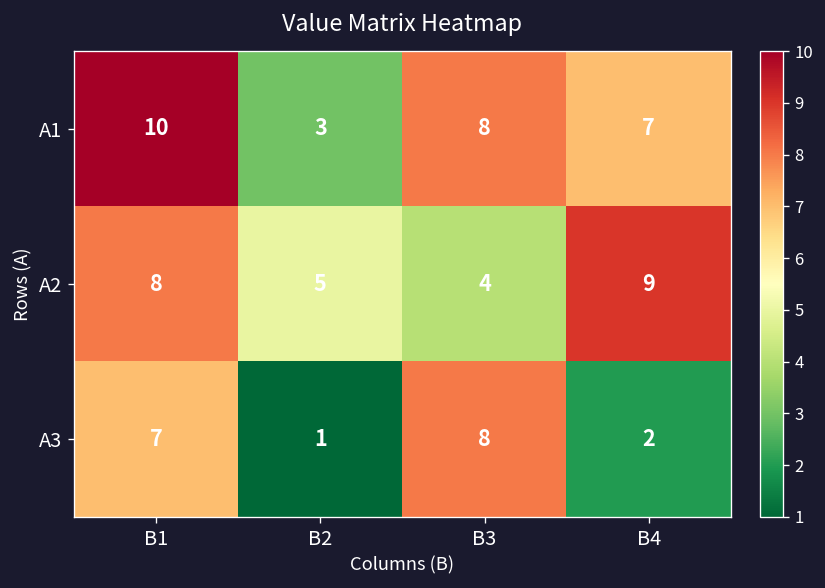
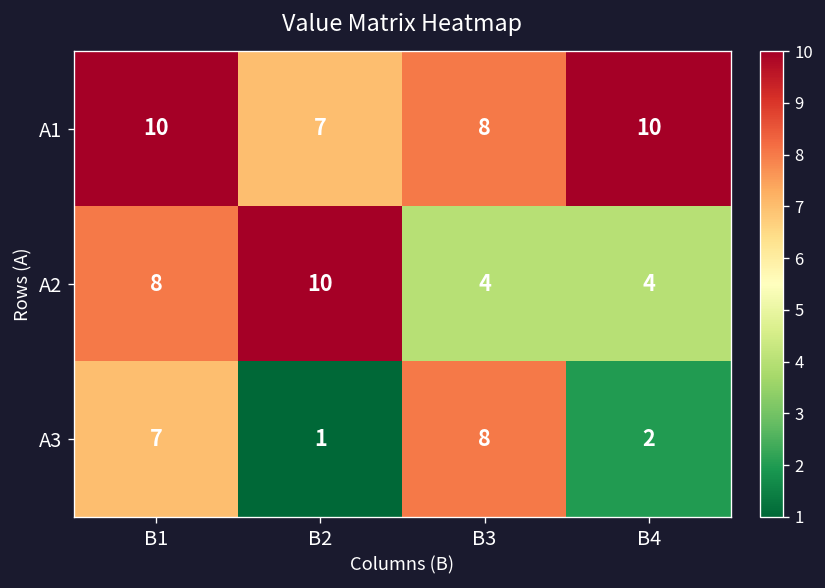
А1, В2: 3 -> 7
А1, В4: 7 -> 10
А2, В2: 5 -> 10
А2, В4: 9 -> 4
